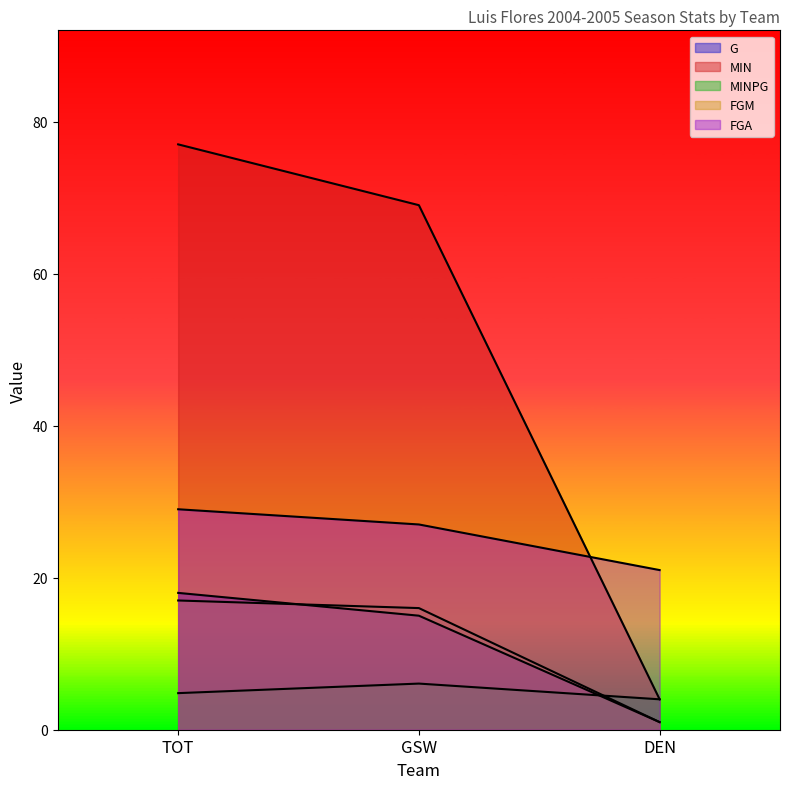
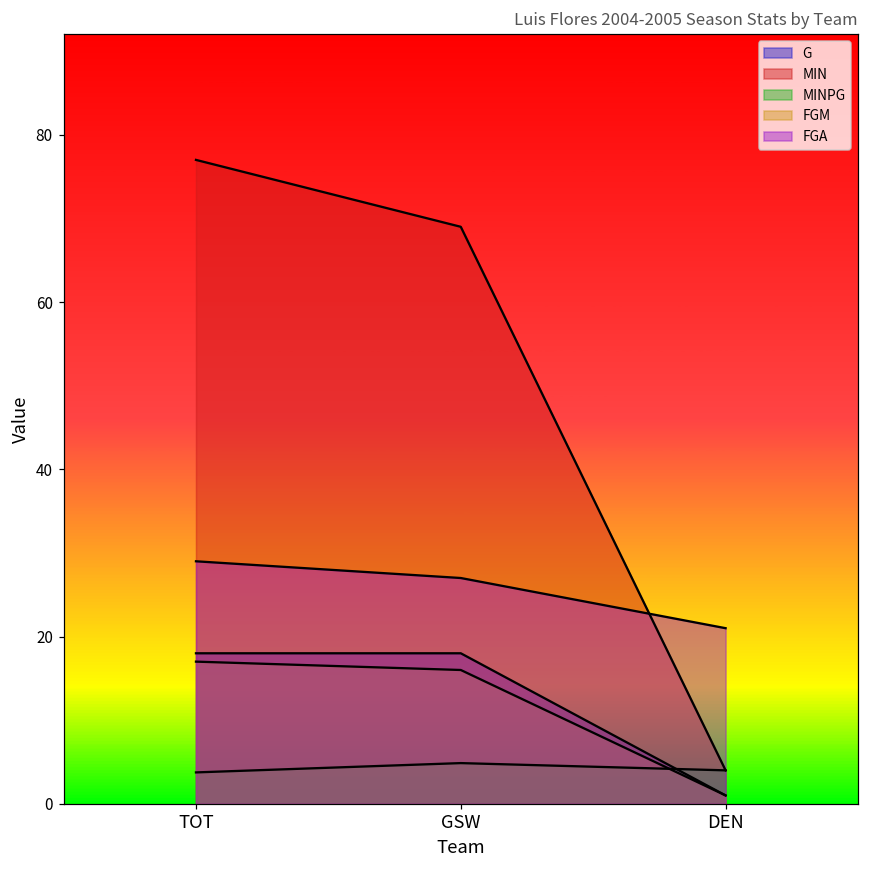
MINPG, TOT: 5 -> 4
G, GSW: 15 -> 18
MINPG, GSW: 6 -> 5
